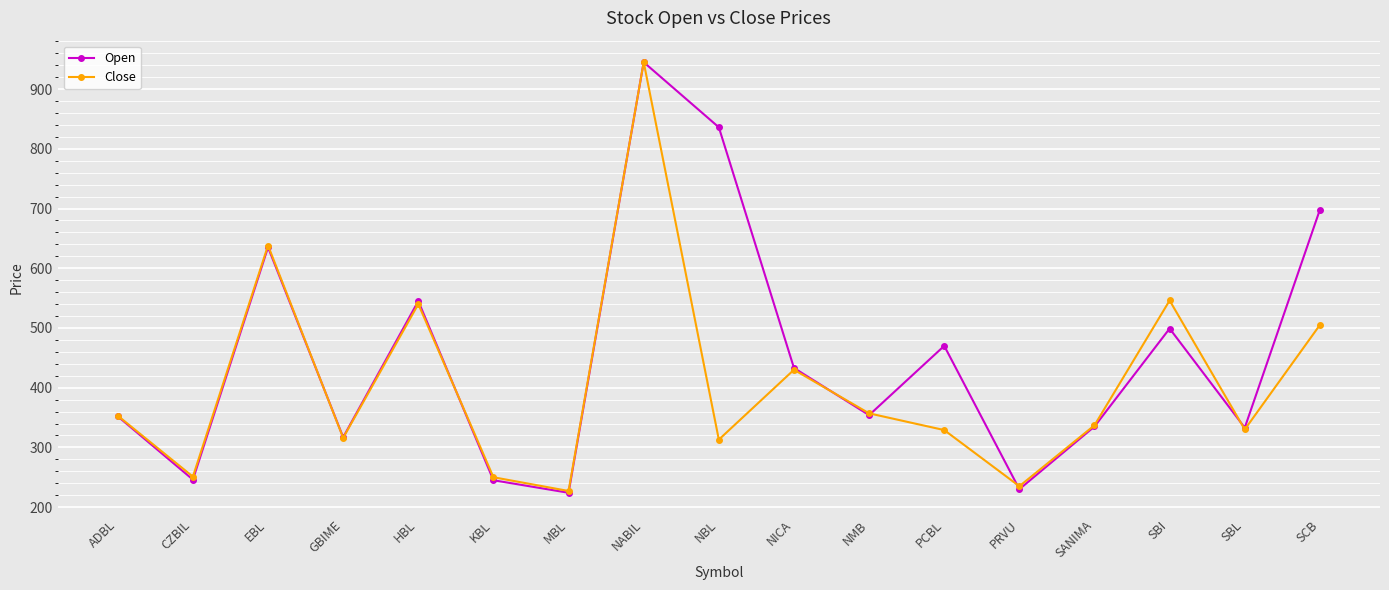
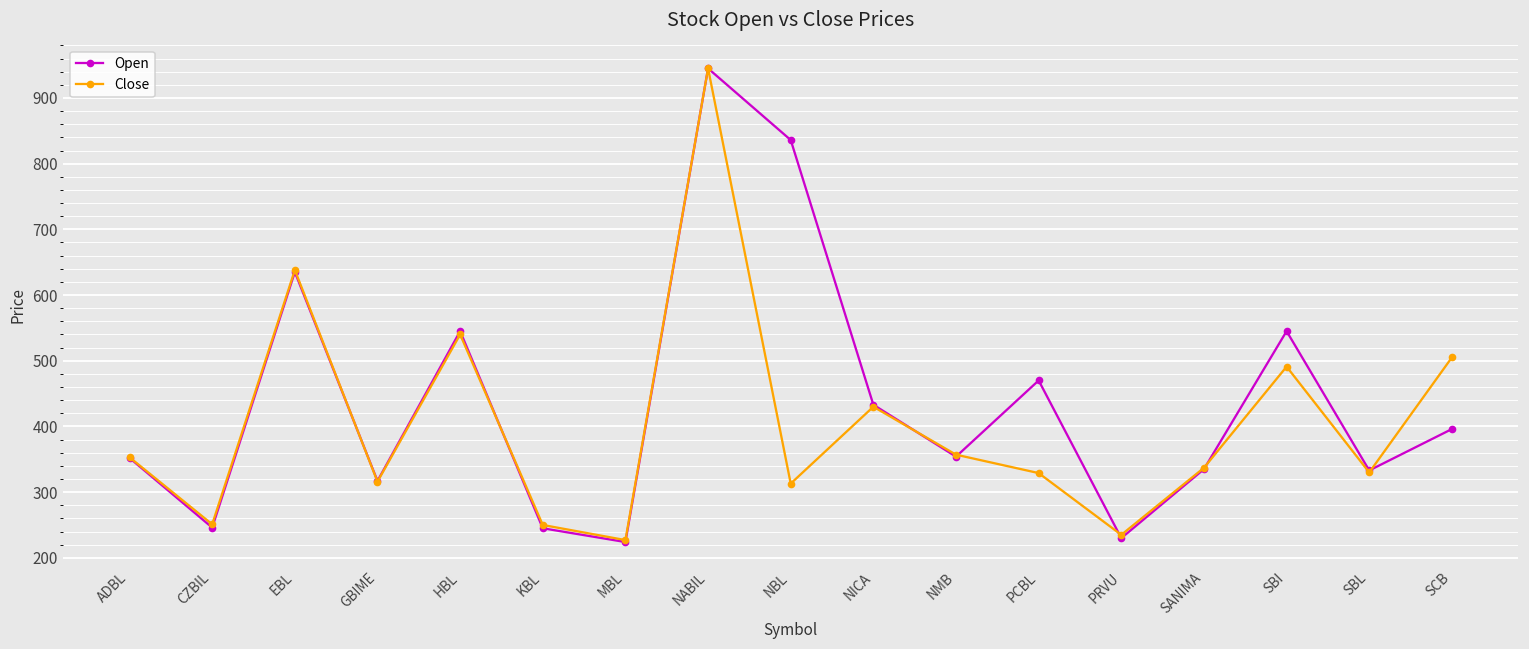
Open, SBI: 500 -> 550
Close, SBI: 550 -> 490
Open, SCB: 700 -> 400
